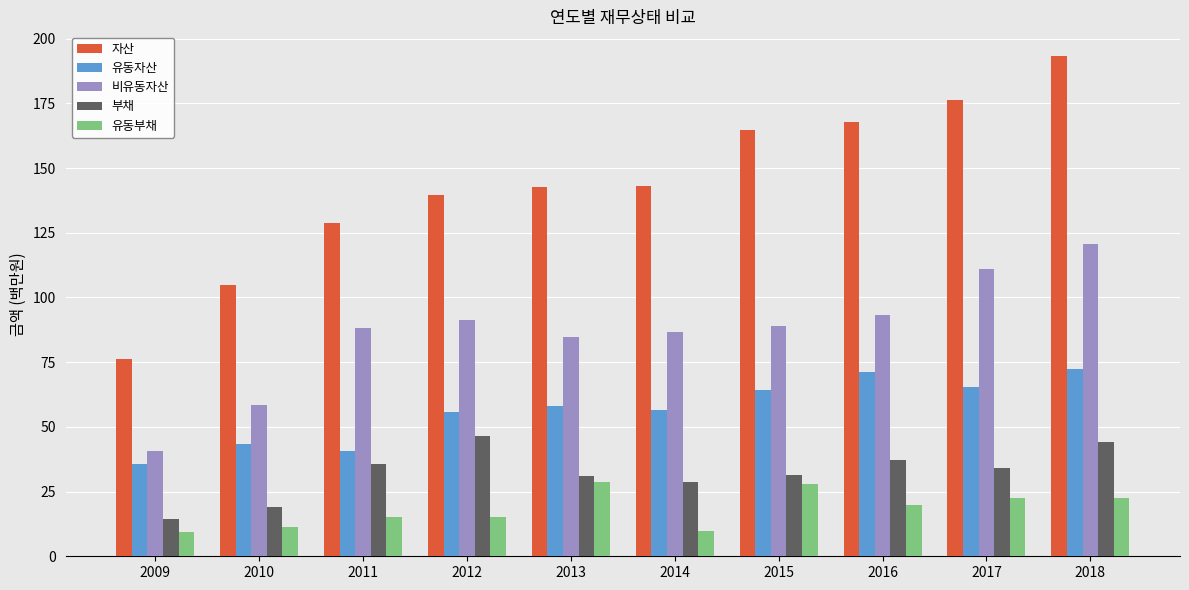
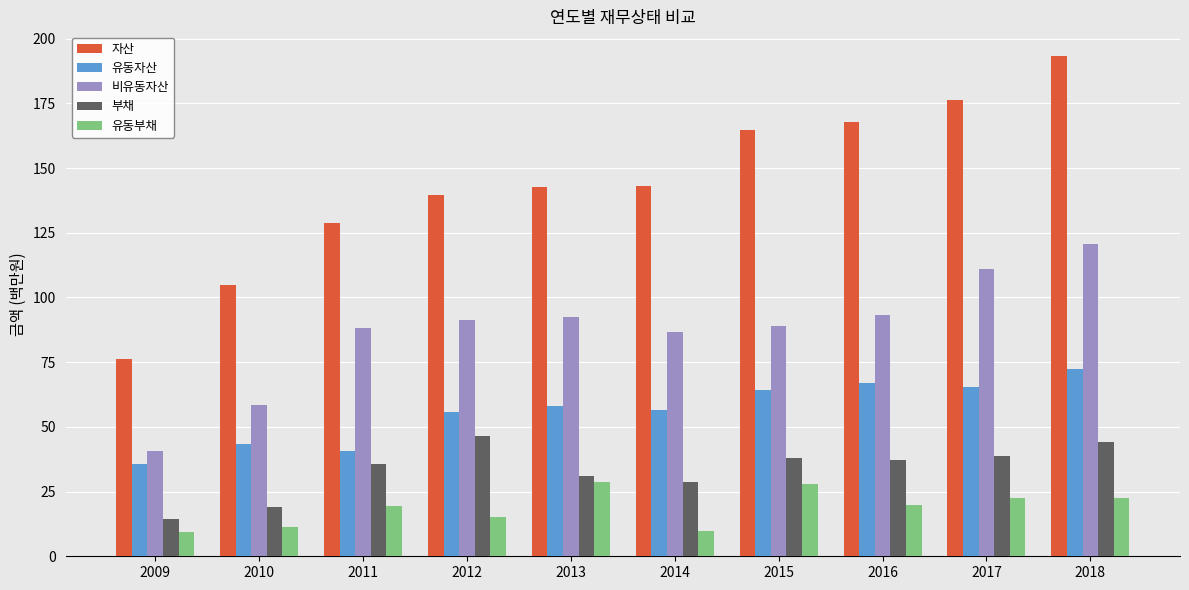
유동부채, 2011: 15 -> 19
비유동자산, 2013: 85 -> 93
부채, 2015: 32 -> 38
유동자산, 2016: 71 -> 67
부채, 2017: 34 -> 39
